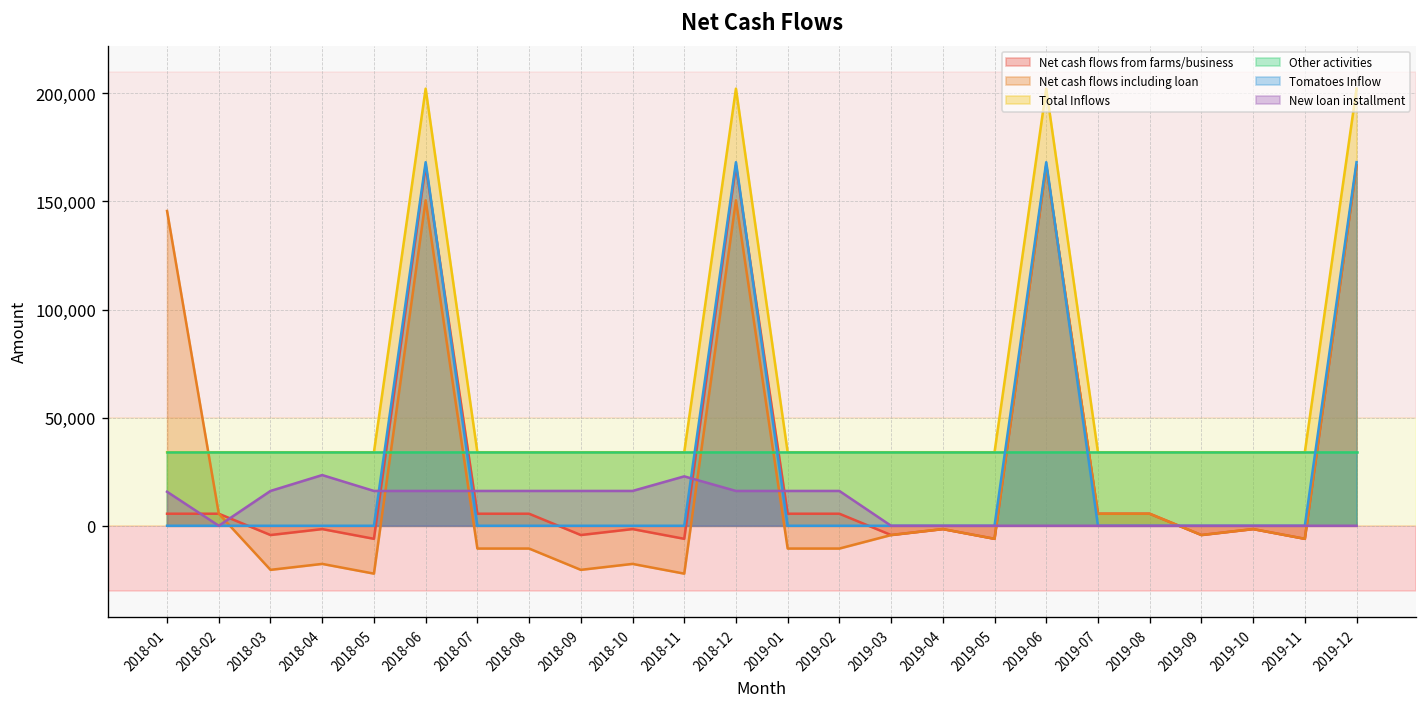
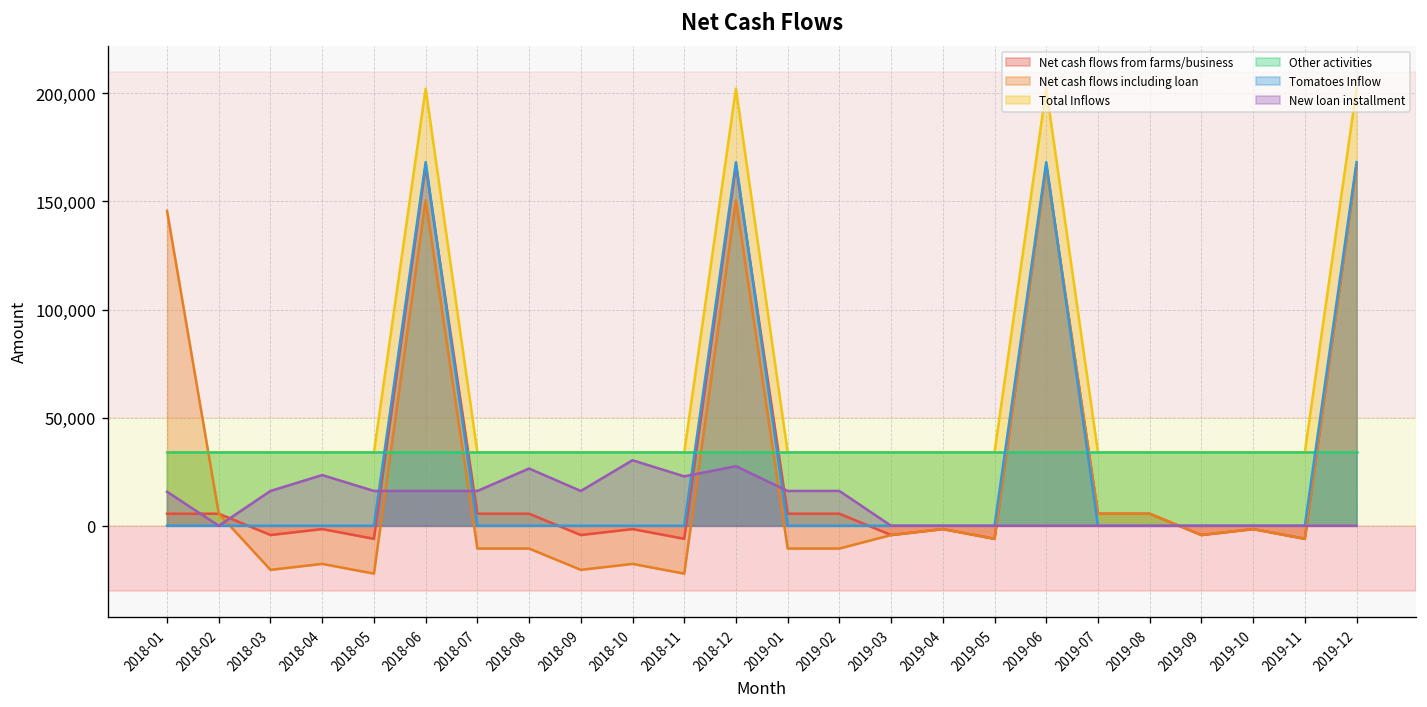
New loan installment, 2018-08: 16,000 -> 26,000
New loan installment, 2018-10: 16,000 -> 30,000
New loan installment, 2018-12: 16,000 -> 28,000
